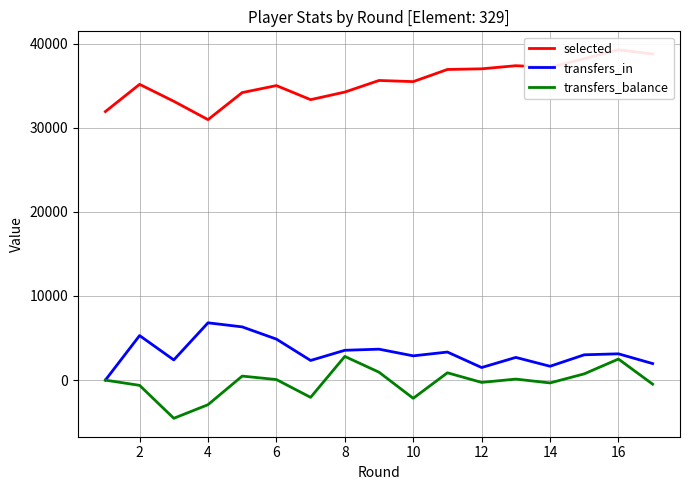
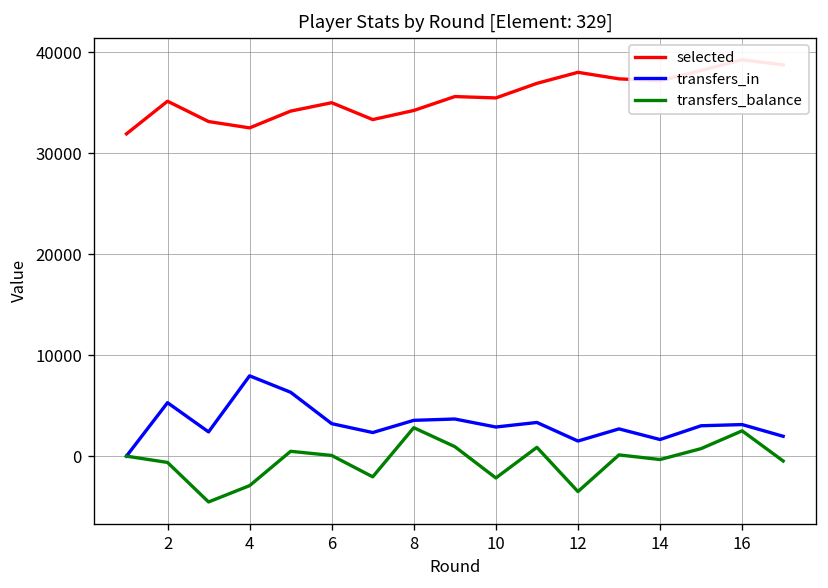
selected, 4: 31000 -> 33000
transfers_in, 4: 7000 -> 8000
transfers_in, 6: 5000 -> 3000
selected, 12: 37000 -> 38000
transfers_balance, 12: 0 -> -4000
